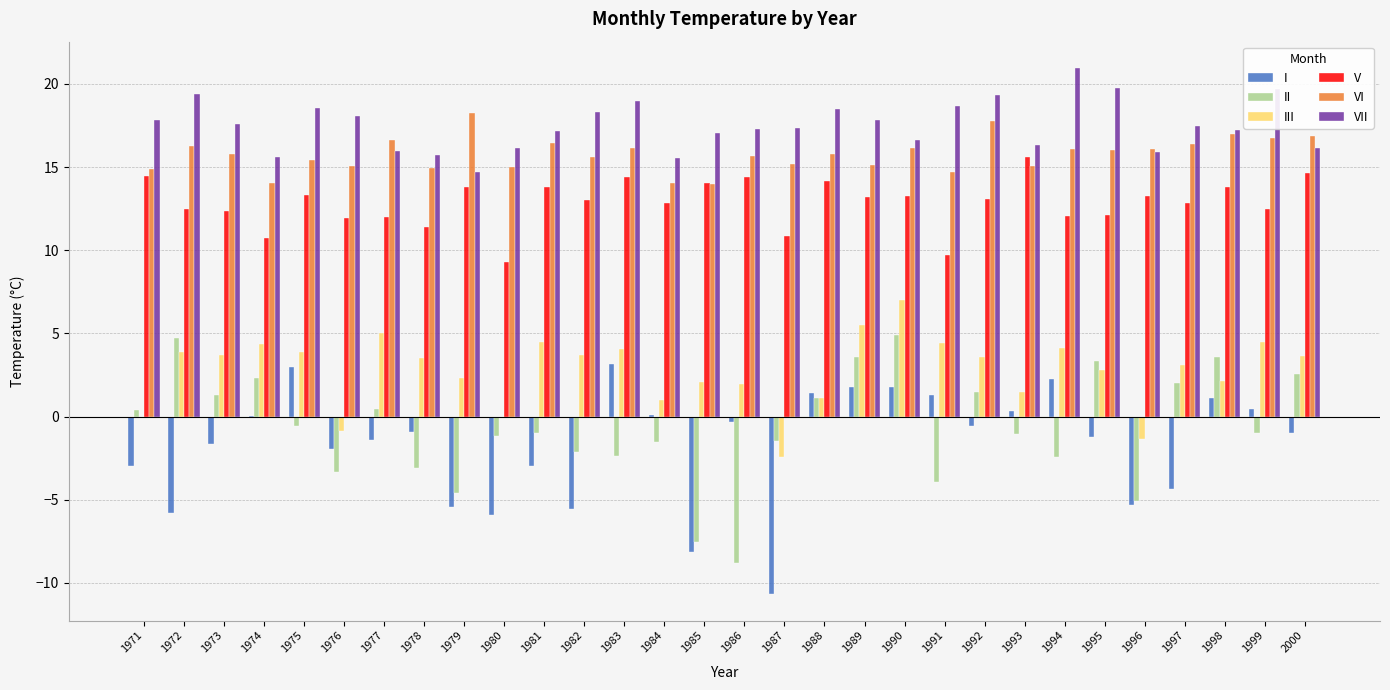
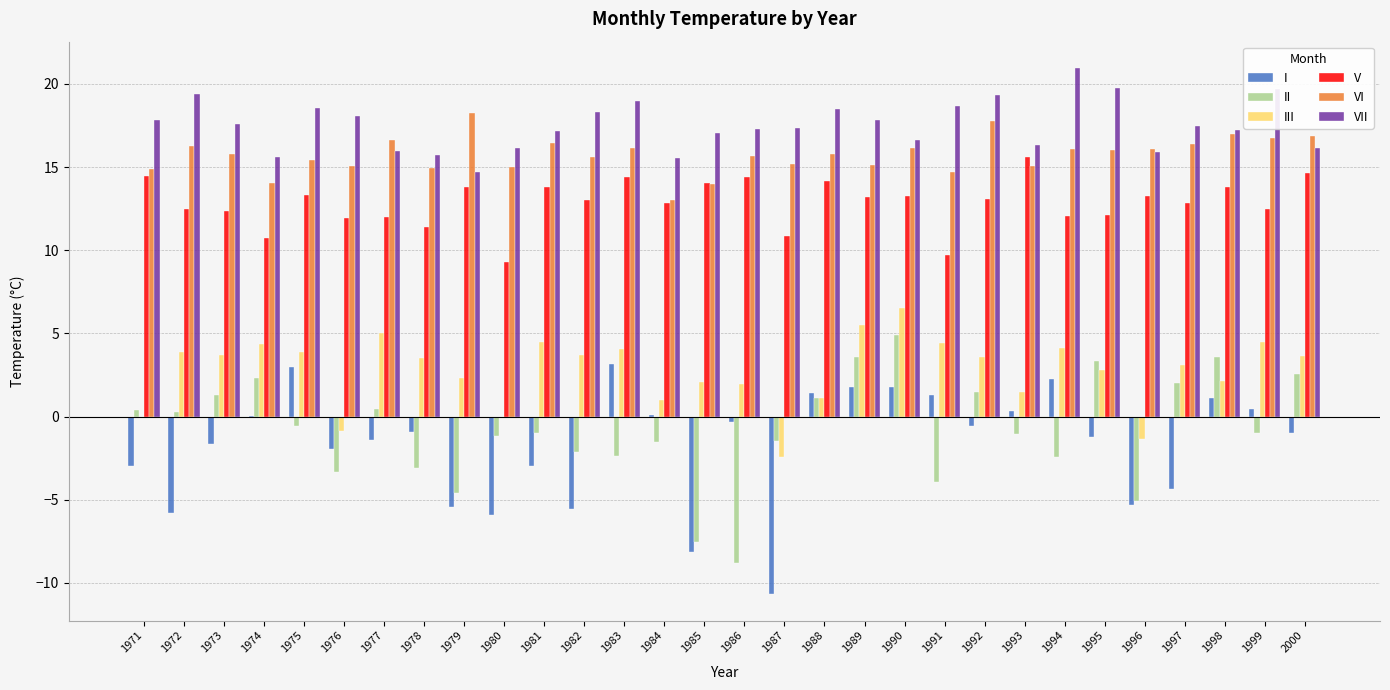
II, 1972: 4.7 -> 0.3
VI, 1984: 14.0 -> 13.0
III, 1990: 7.0 -> 6.5
